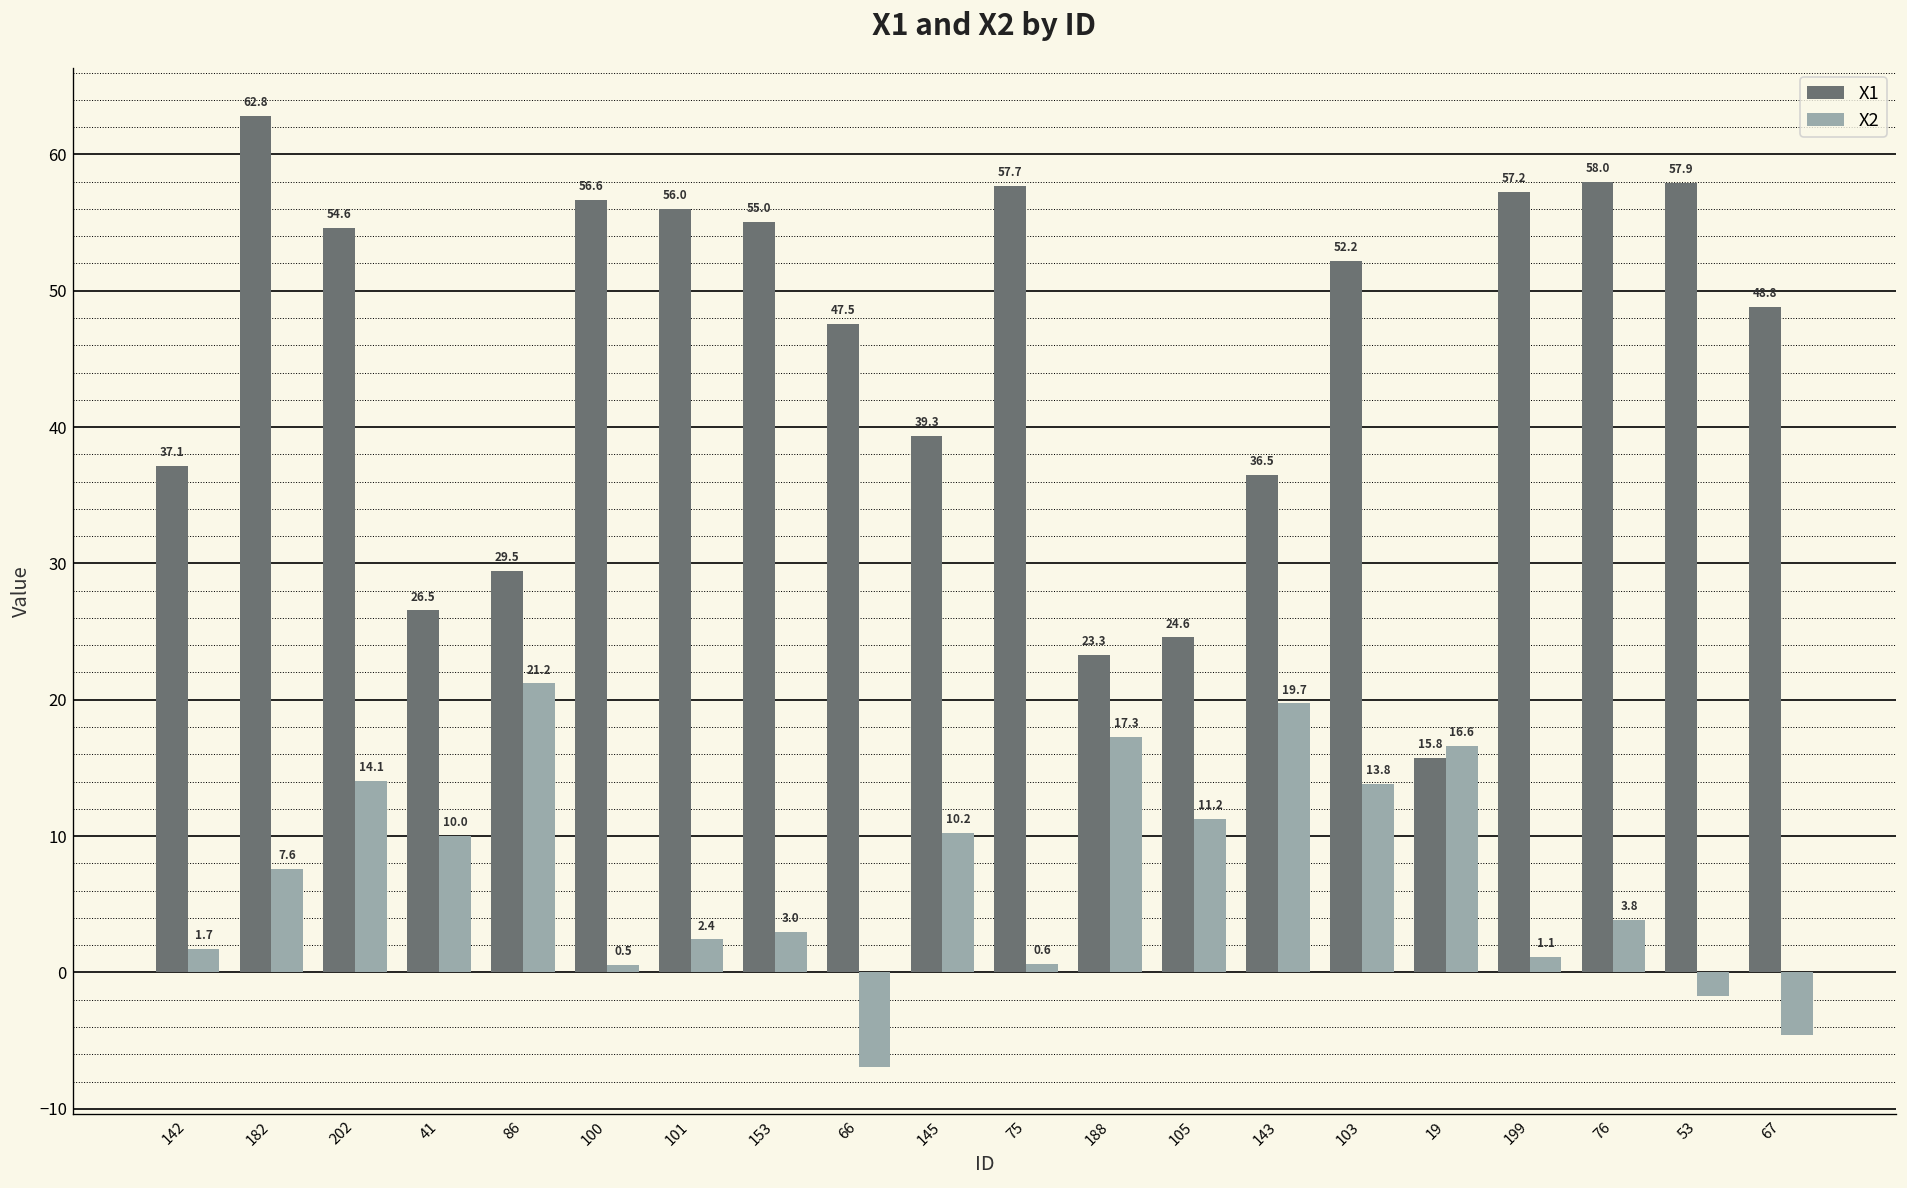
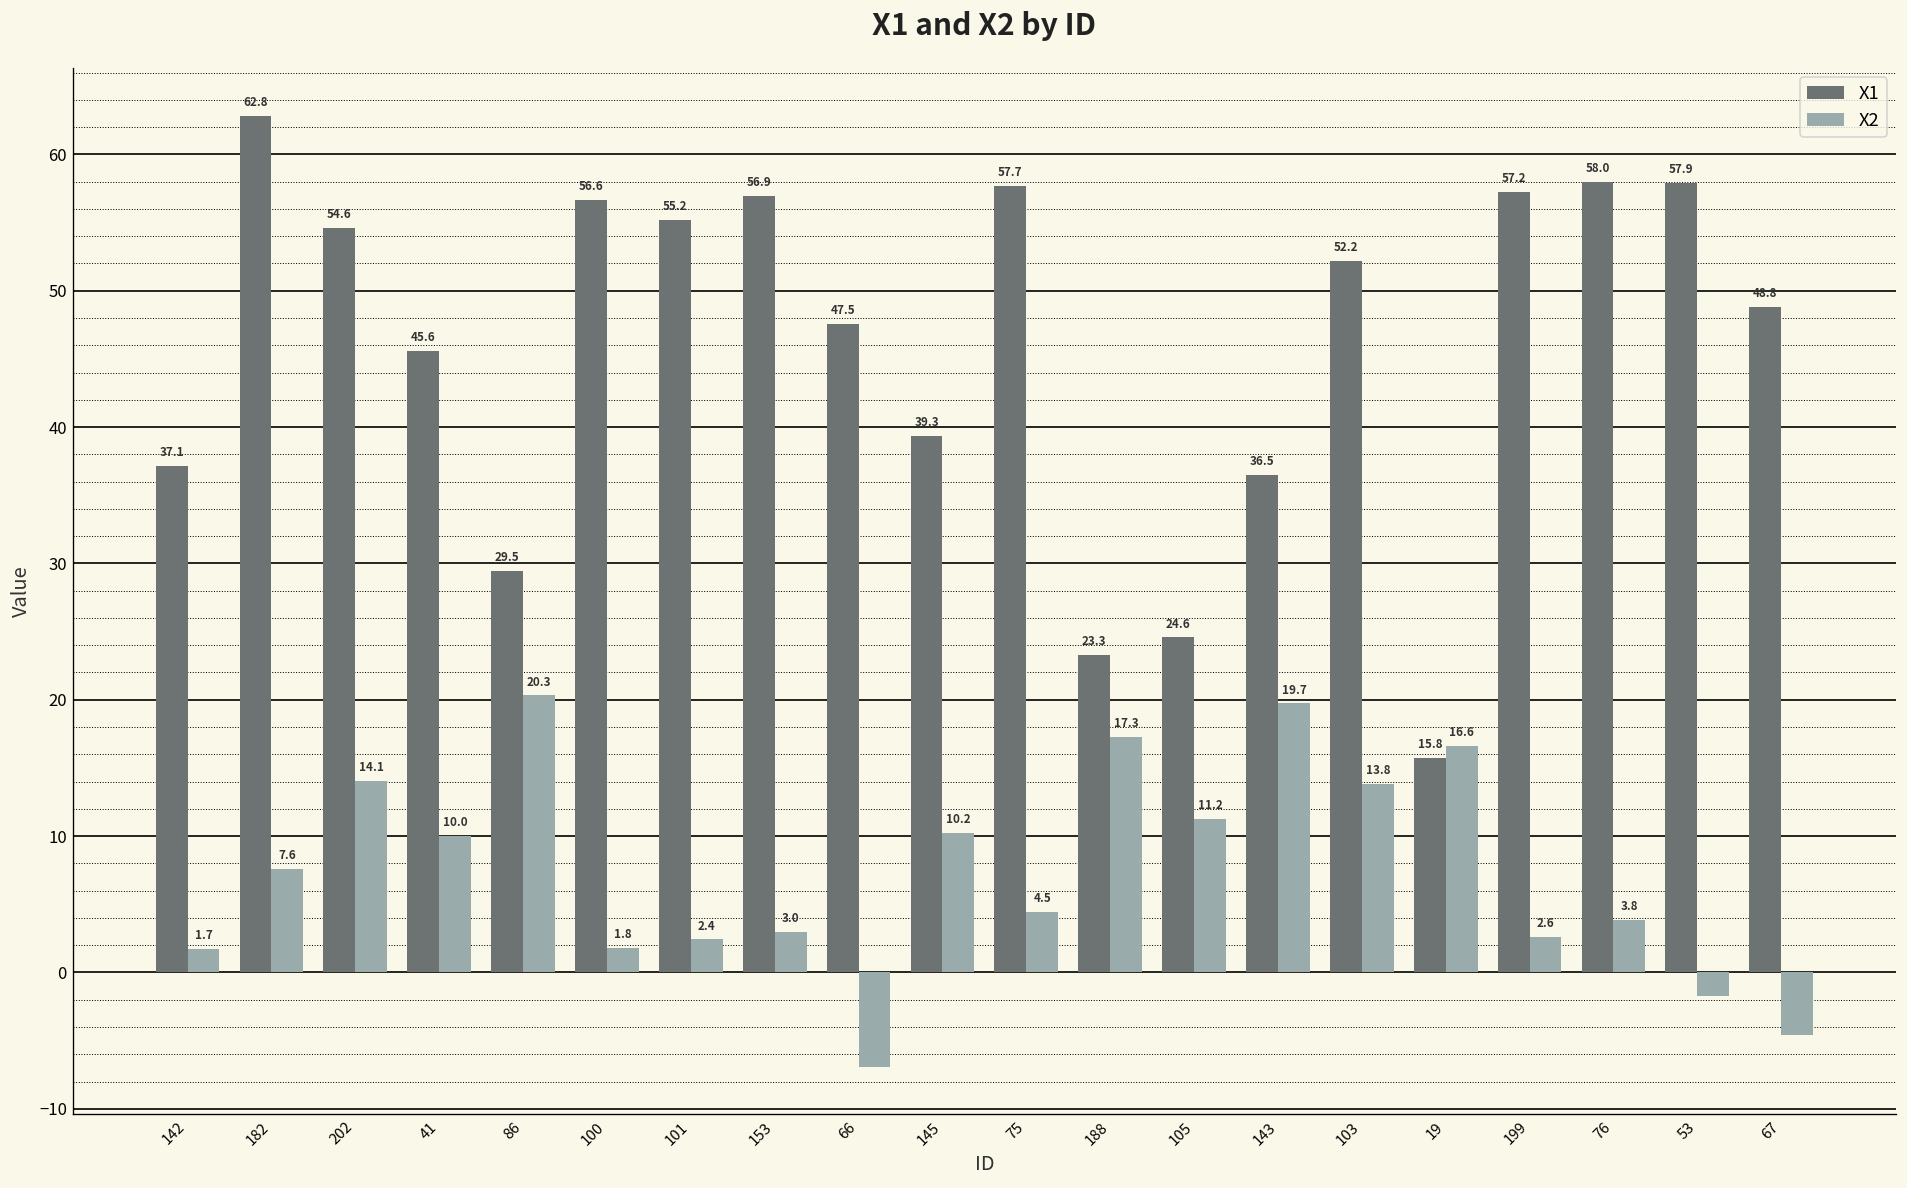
X1, 41: 26.5 -> 45.6
X2, 86: 21.2 -> 20.3
X2, 100: 0.5 -> 1.8
X1, 101: 56.0 -> 55.2
X1, 153: 55.0 -> 56.9
X2, 75: 0.6 -> 4.5
X2, 199: 1.1 -> 2.6
